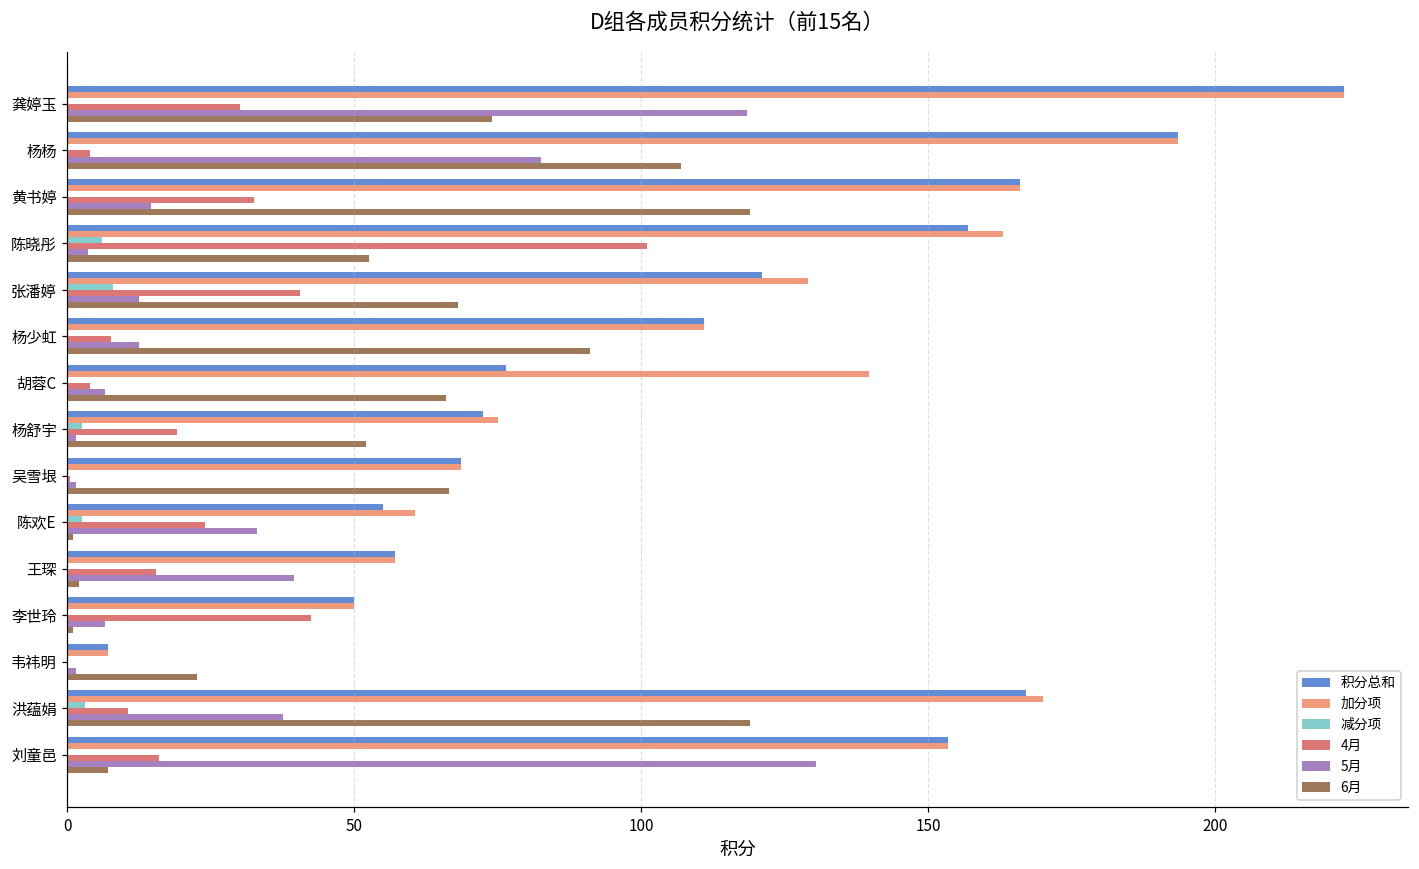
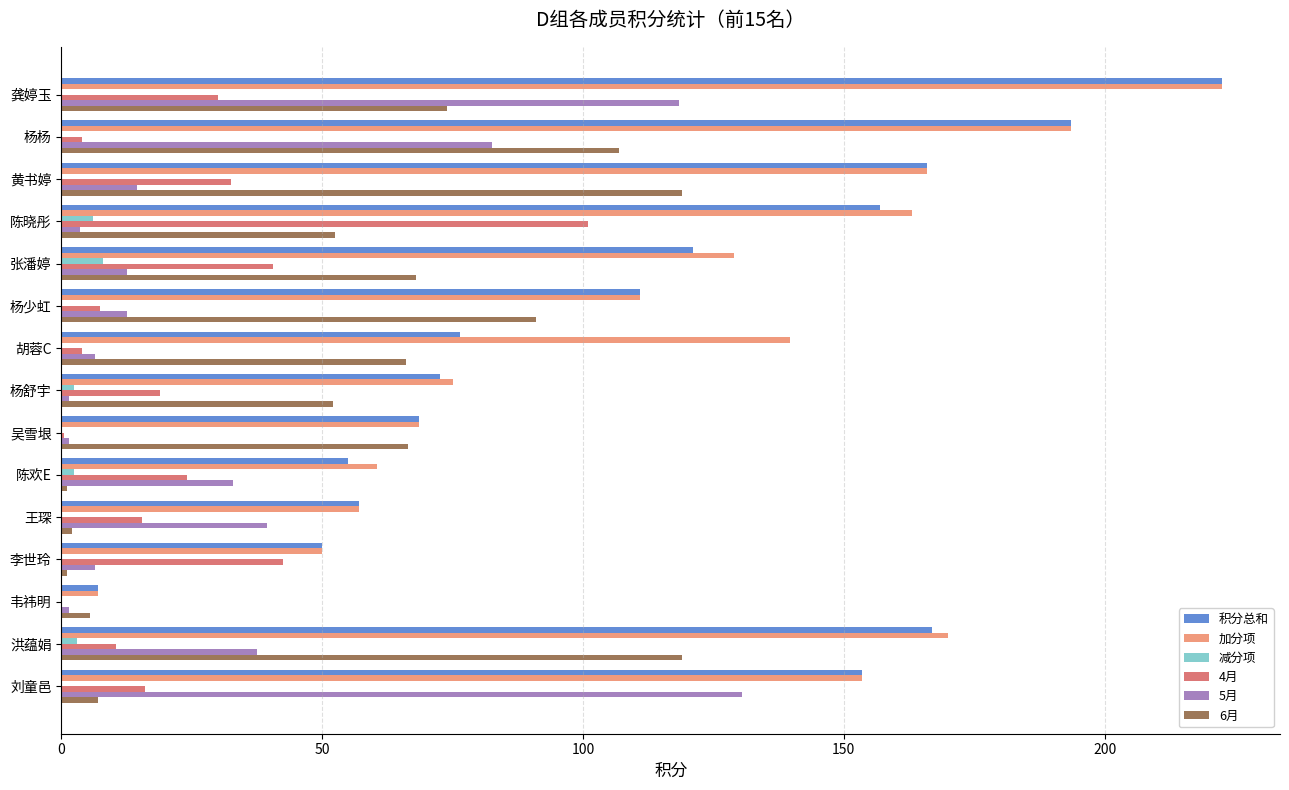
6月, 韦祎明: 23 -> 6
